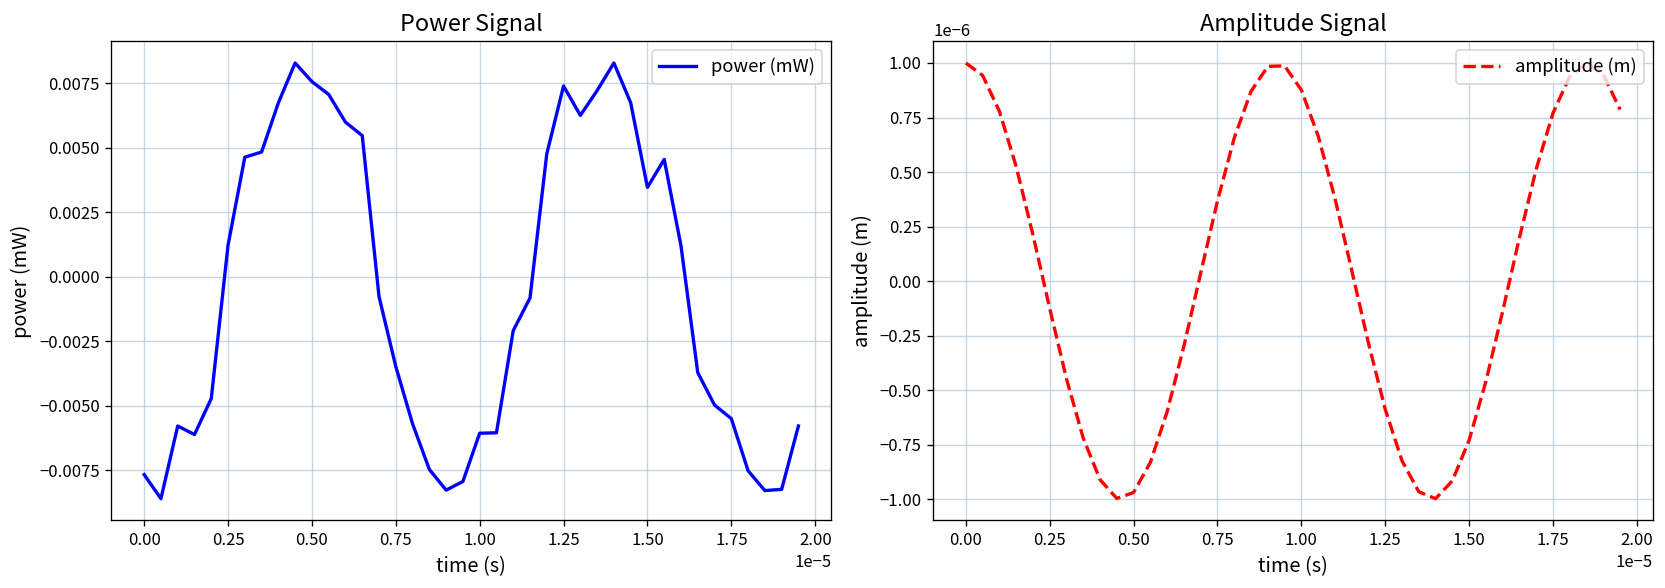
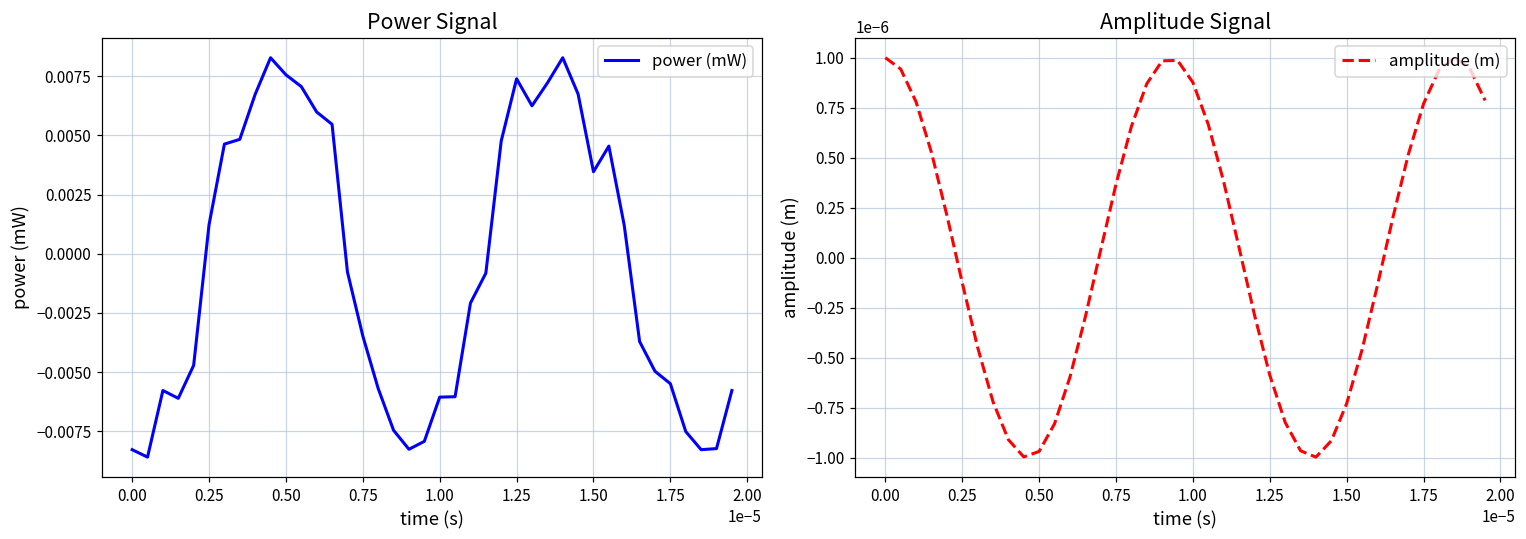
Power Signal, 0.00: -0.0077 -> -0.0083
